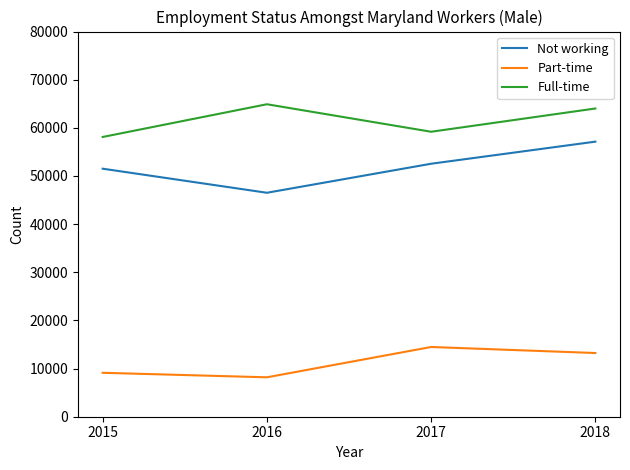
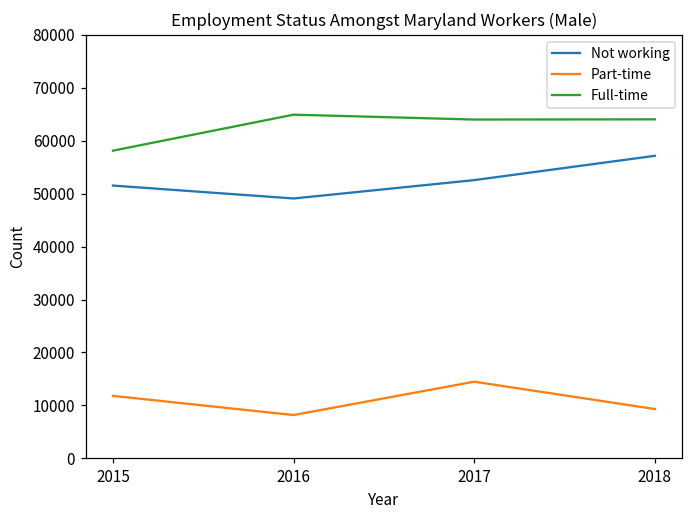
Part-time, 2015: 9000 -> 12000
Not working, 2016: 47000 -> 49000
Full-time, 2017: 59000 -> 64000
Part-time, 2018: 13000 -> 9000
